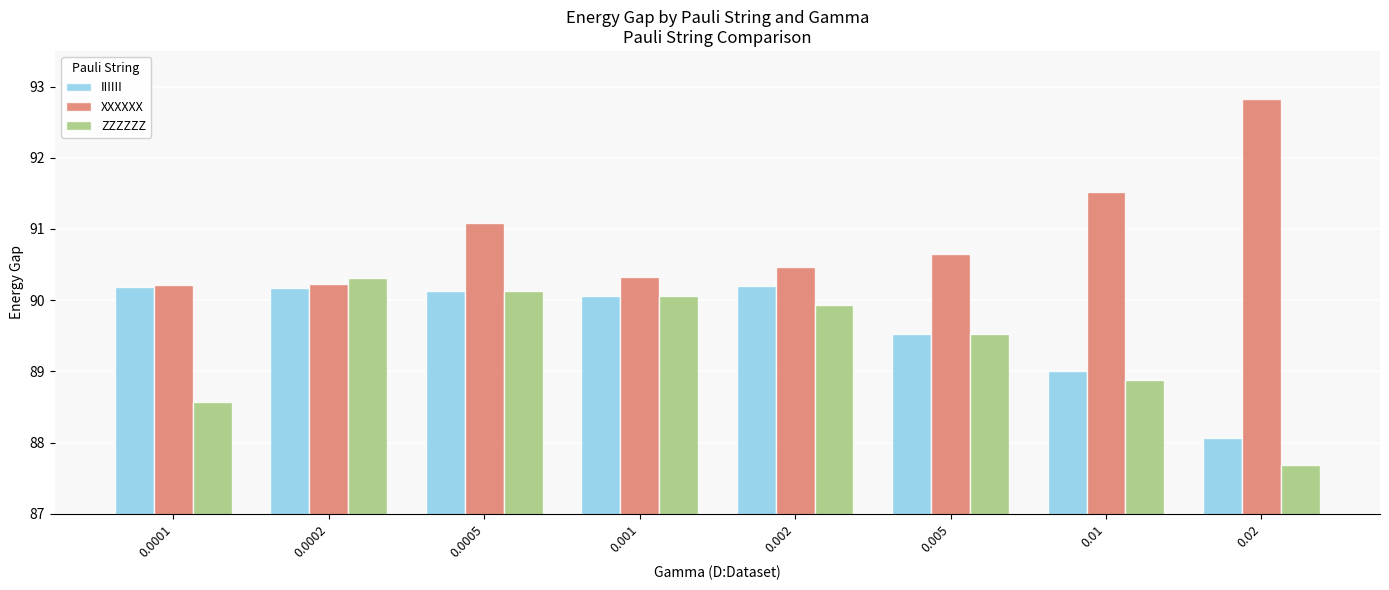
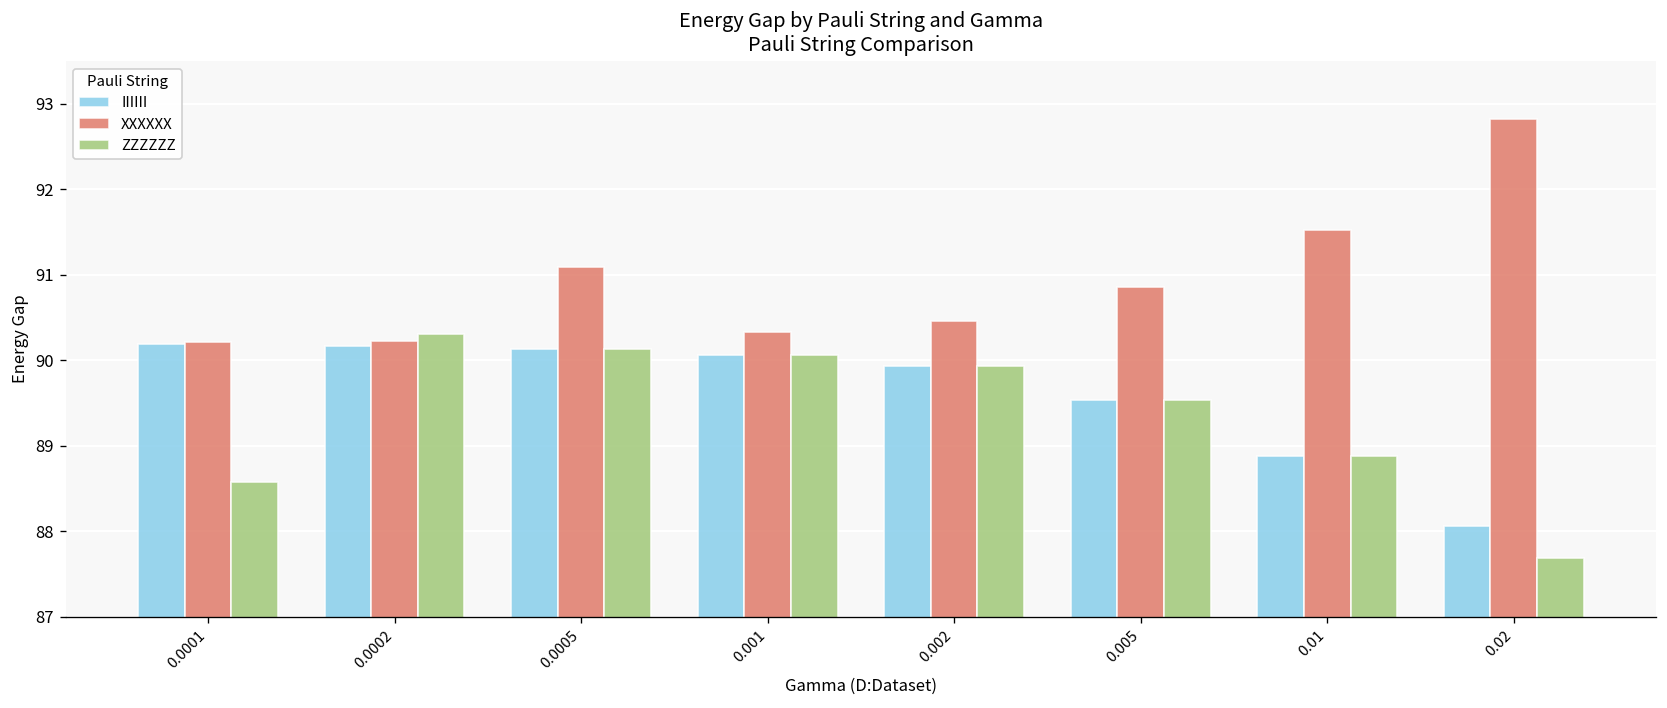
IIIIII, 0.002: 90.2 -> 89.9
XXXXXX, 0.005: 90.6 -> 90.9
IIIIII, 0.01: 89.0 -> 88.9
